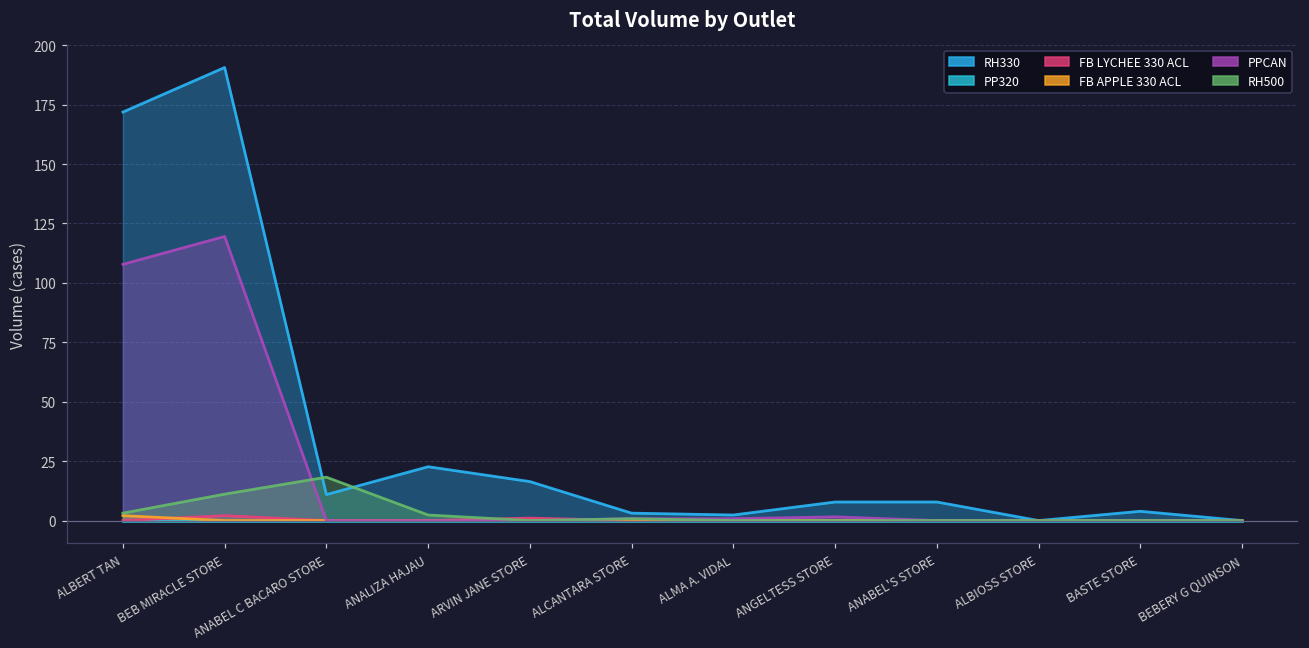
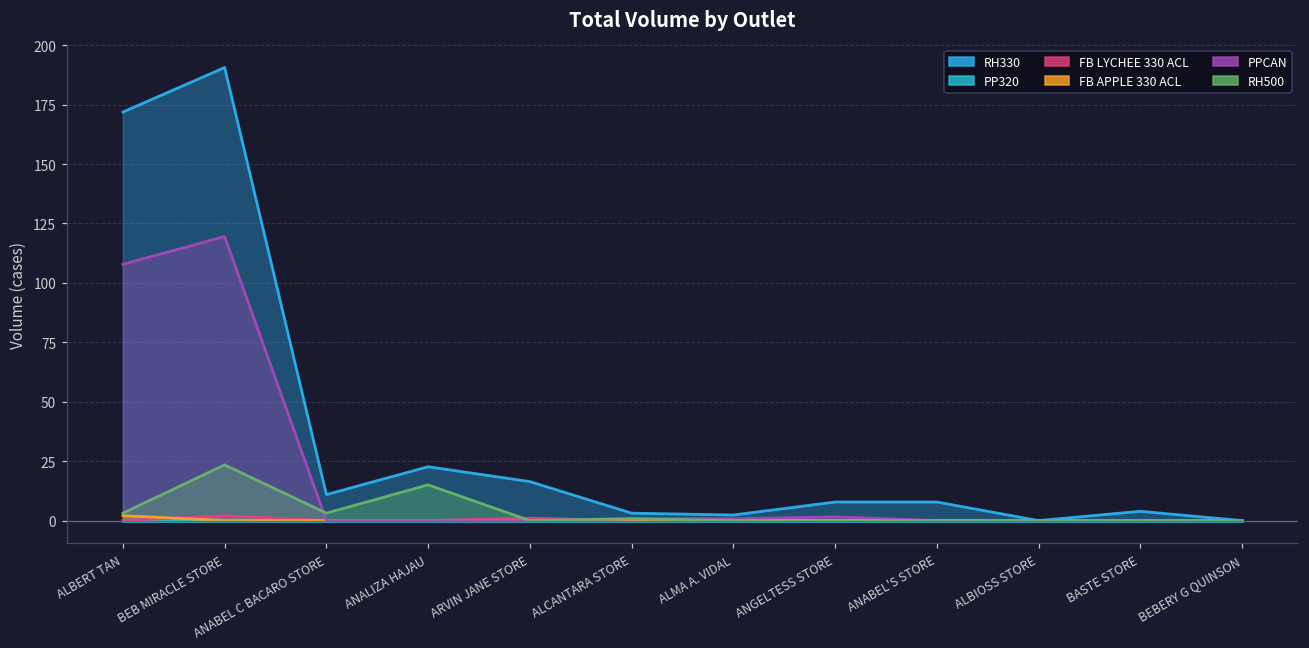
RH500, BEB MIRACLE STORE: 11 -> 23
RH500, ANABEL C BACARO STORE: 18 -> 3
RH500, ANALIZA HAJAU: 2 -> 15
